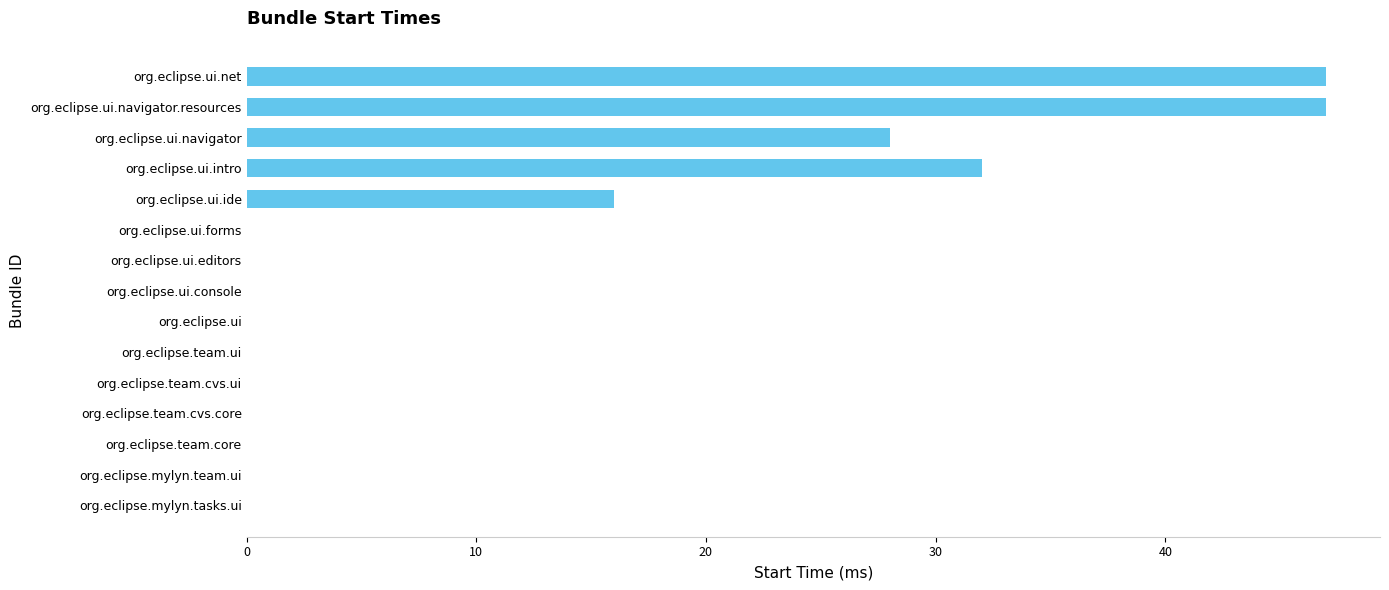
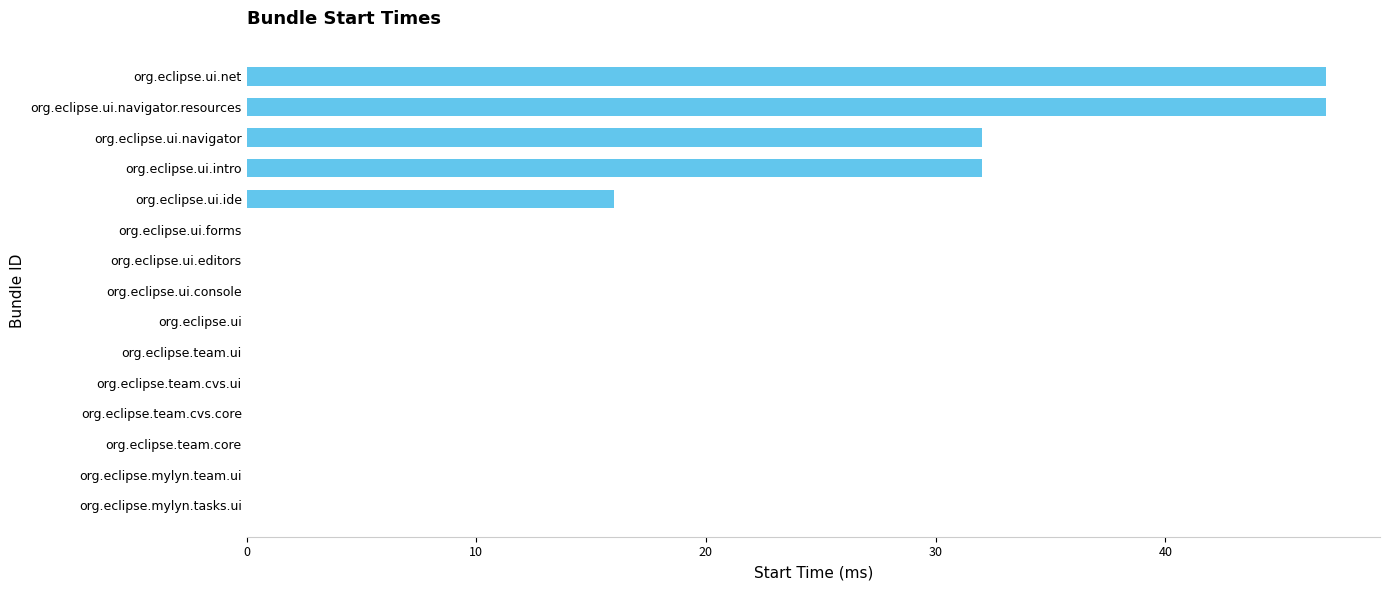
org.eclipse.ui.navigator: 28.0 -> 32.0
